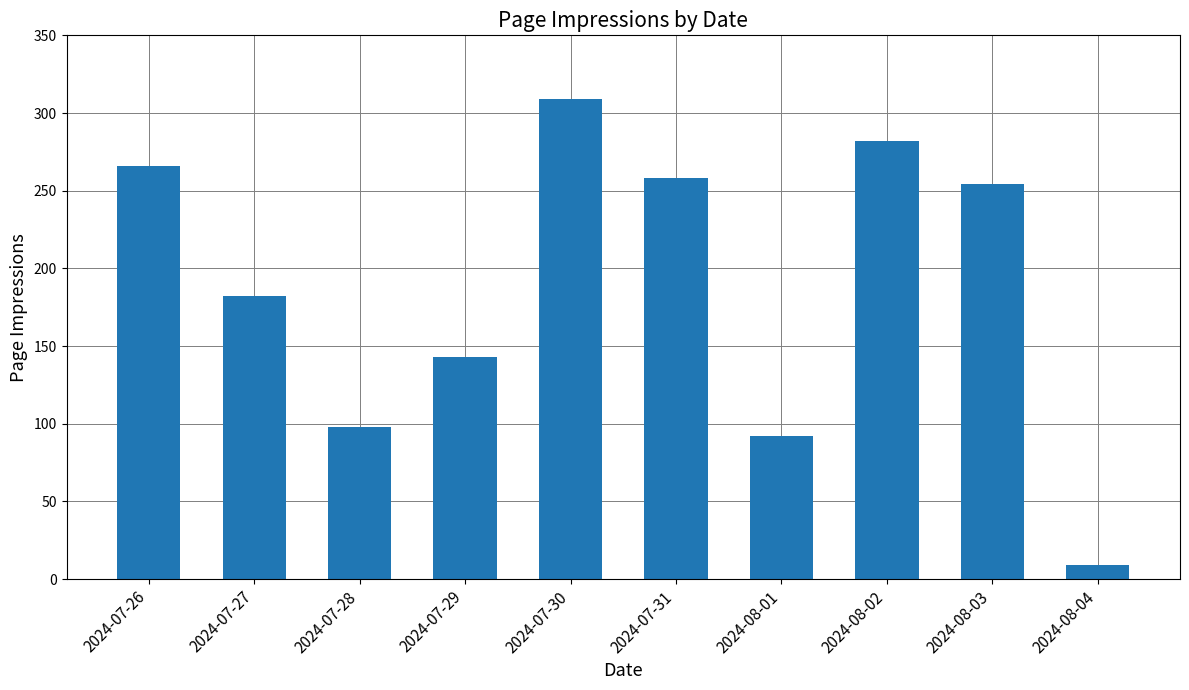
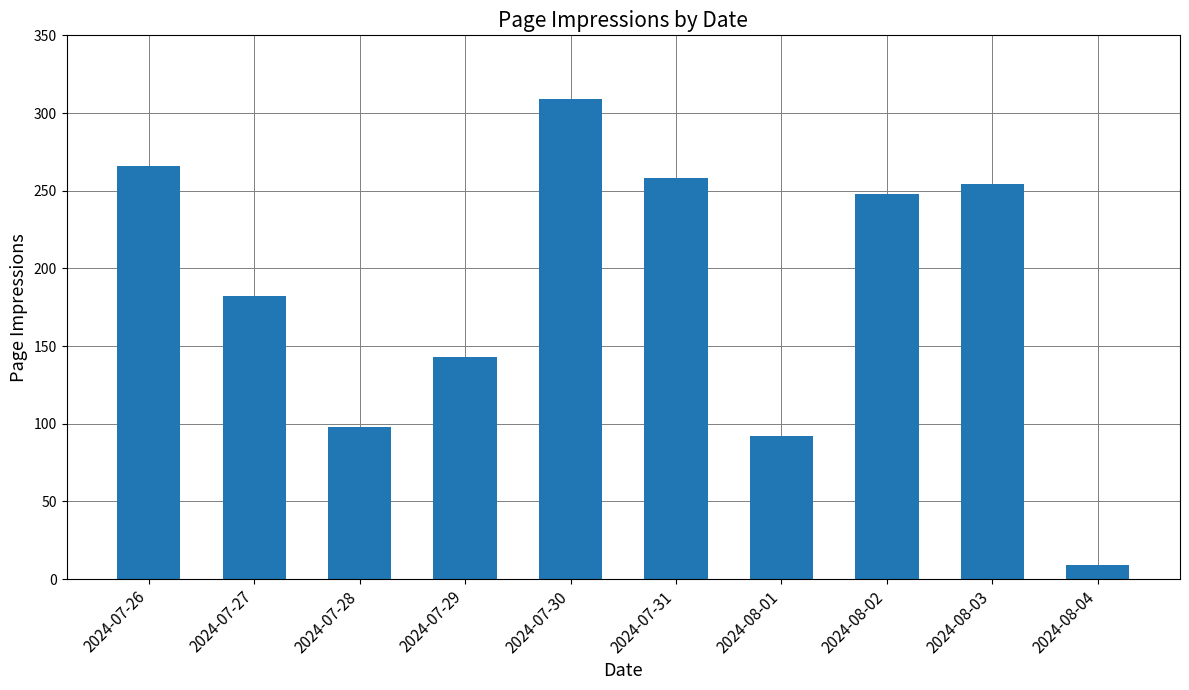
2024-08-02: 282 -> 248
